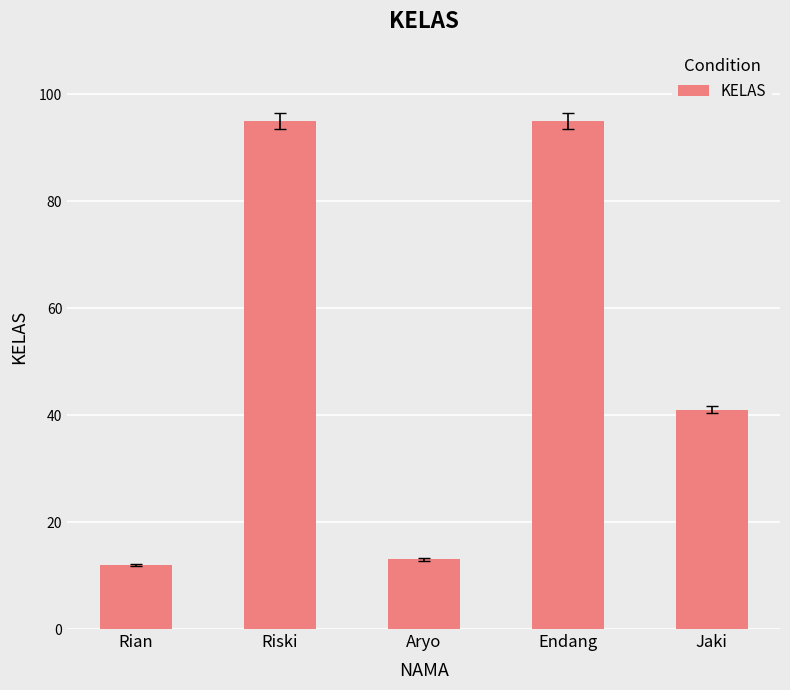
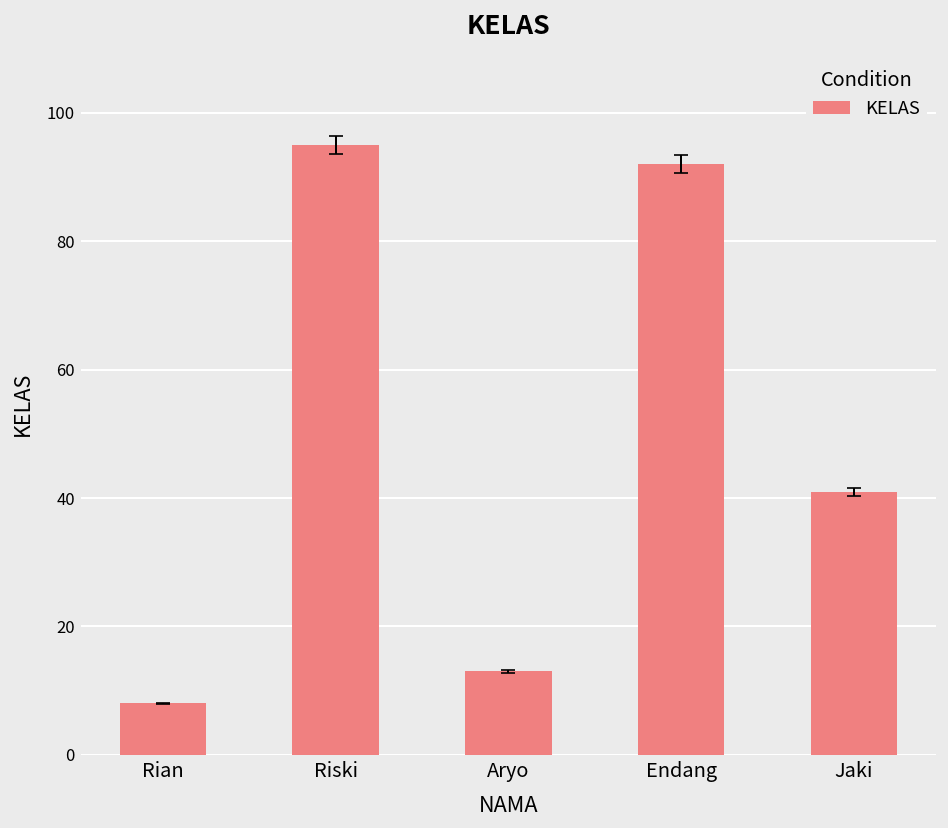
KELAS, Rian: 12 -> 8
KELAS, Endang: 95 -> 92
